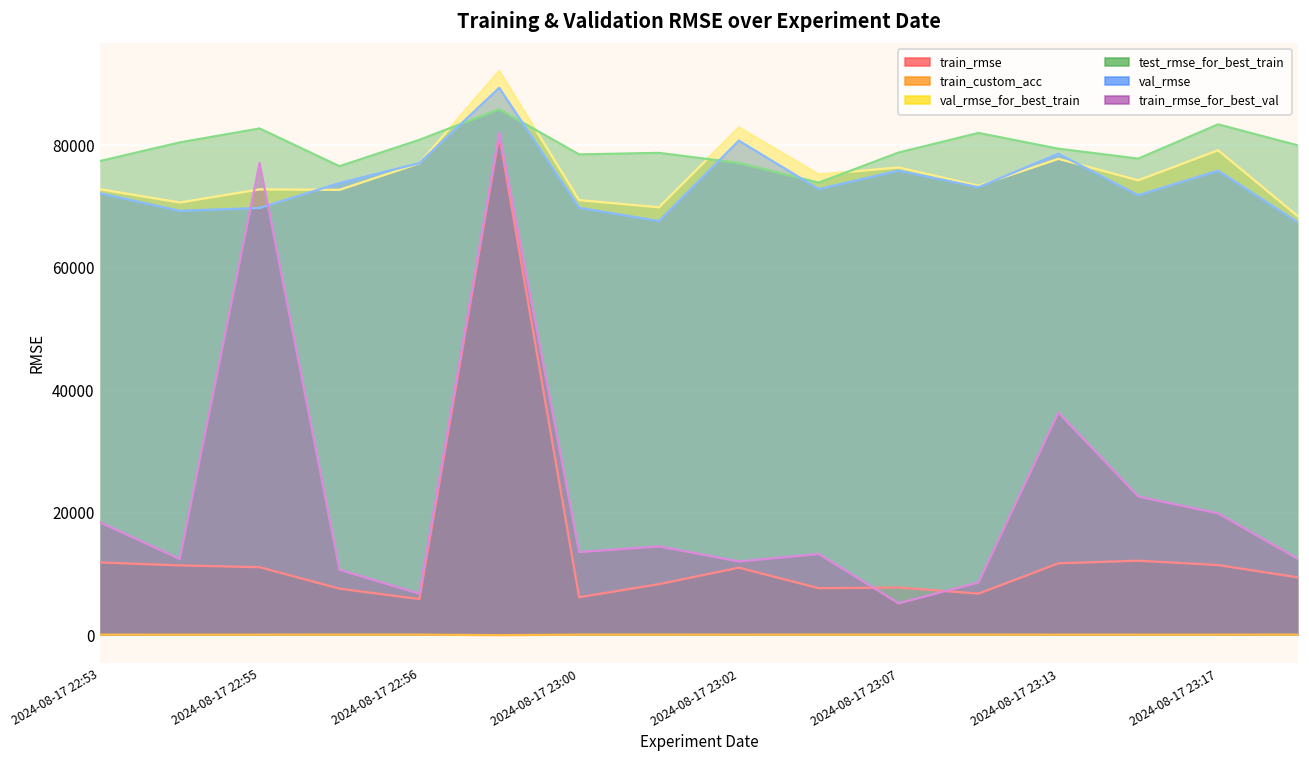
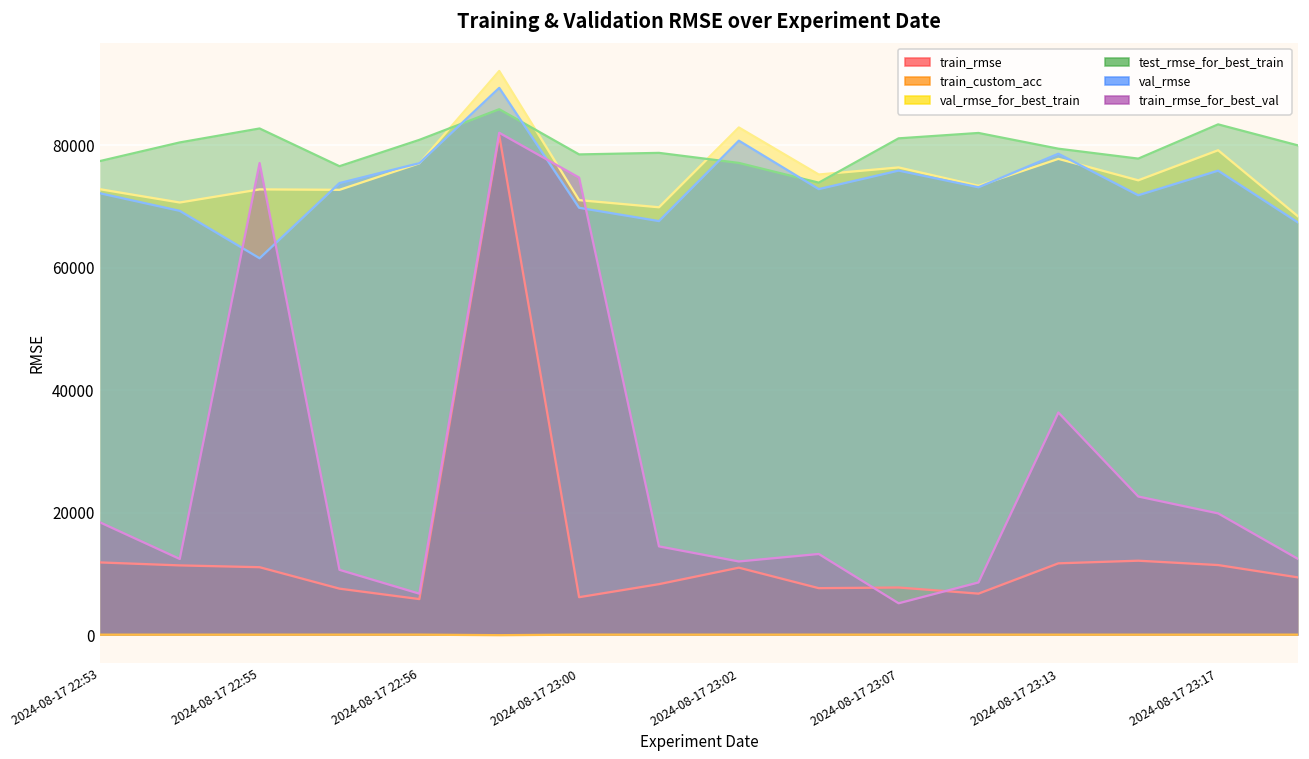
val_rmse, 2024-08-17 22:55: 70000 -> 62000
train_rmse_for_best_val, 2024-08-17 23:00: 14000 -> 75000
test_rmse_for_best_train, 2024-08-17 23:07: 79000 -> 81000
